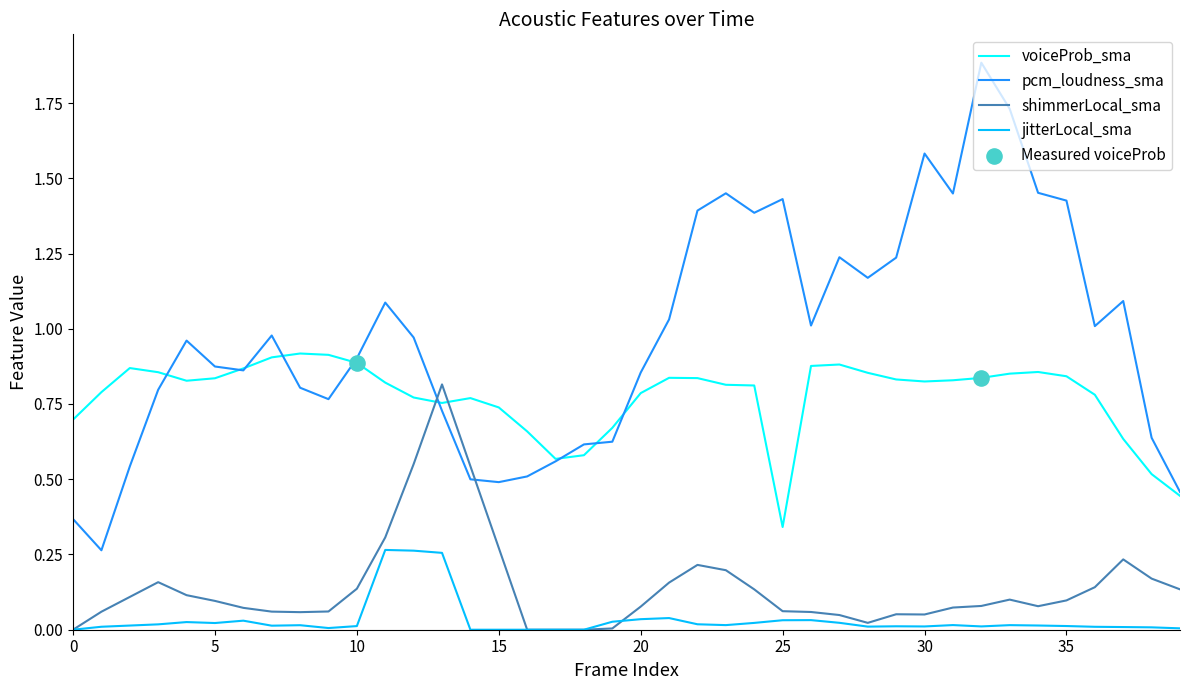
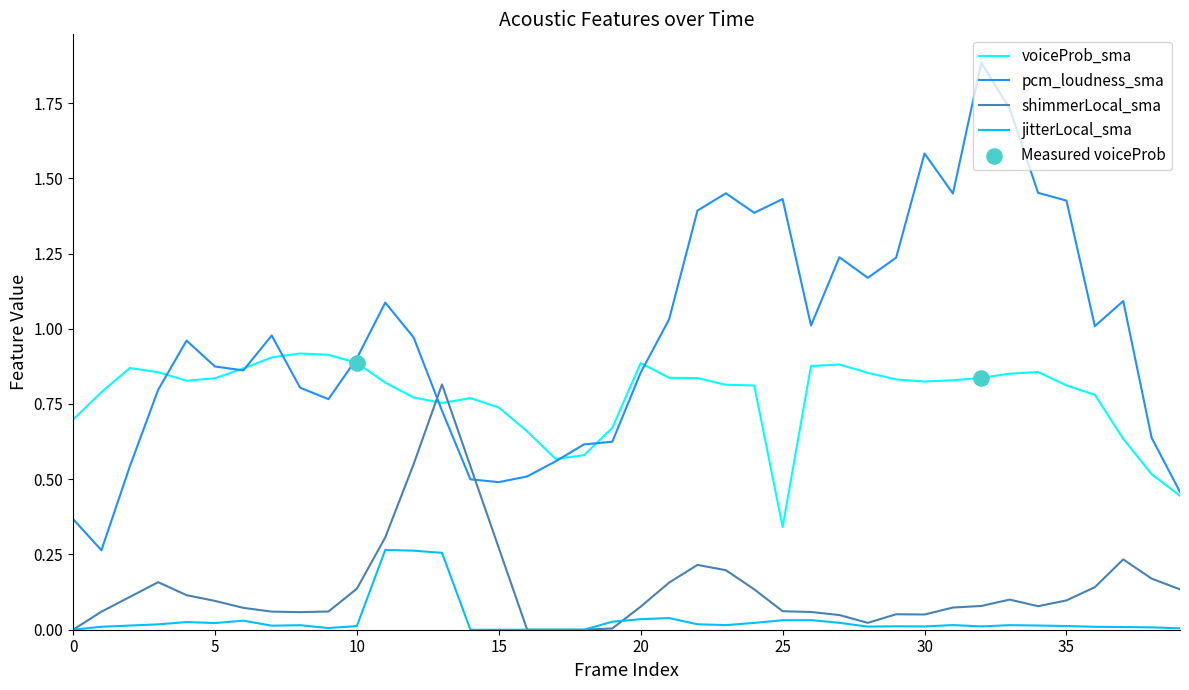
voiceProb_sma, 20: 0.79 -> 0.89
voiceProb_sma, 35: 0.84 -> 0.81
